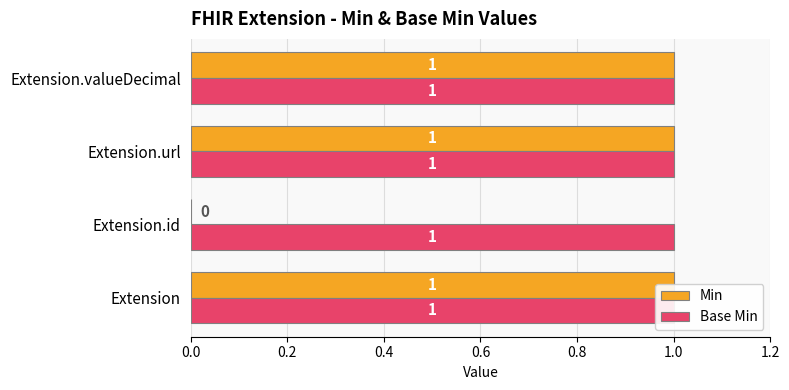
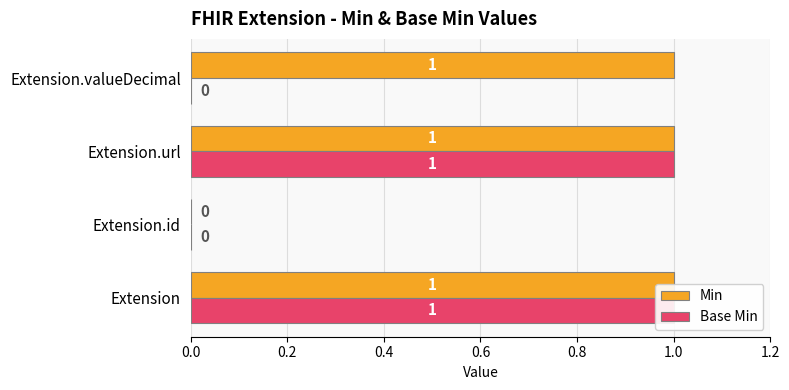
Base Min, Extension.valueDecimal: 1 -> 0
Base Min, Extension.id: 1 -> 0
